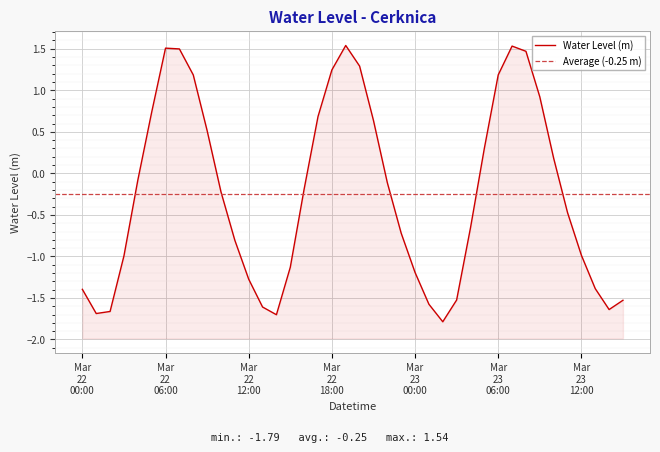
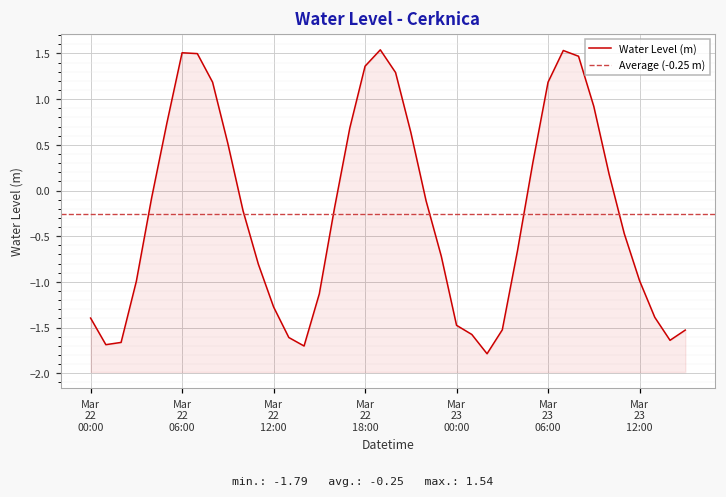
Mar 22 18:00: 1.2 -> 1.4
Mar 23 00:00: -1.2 -> -1.5
